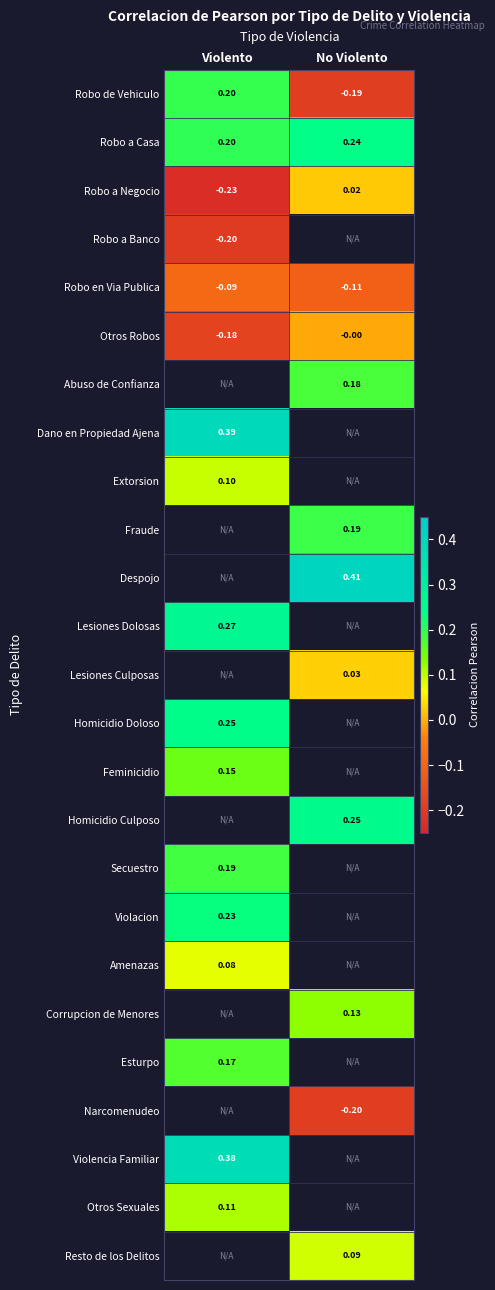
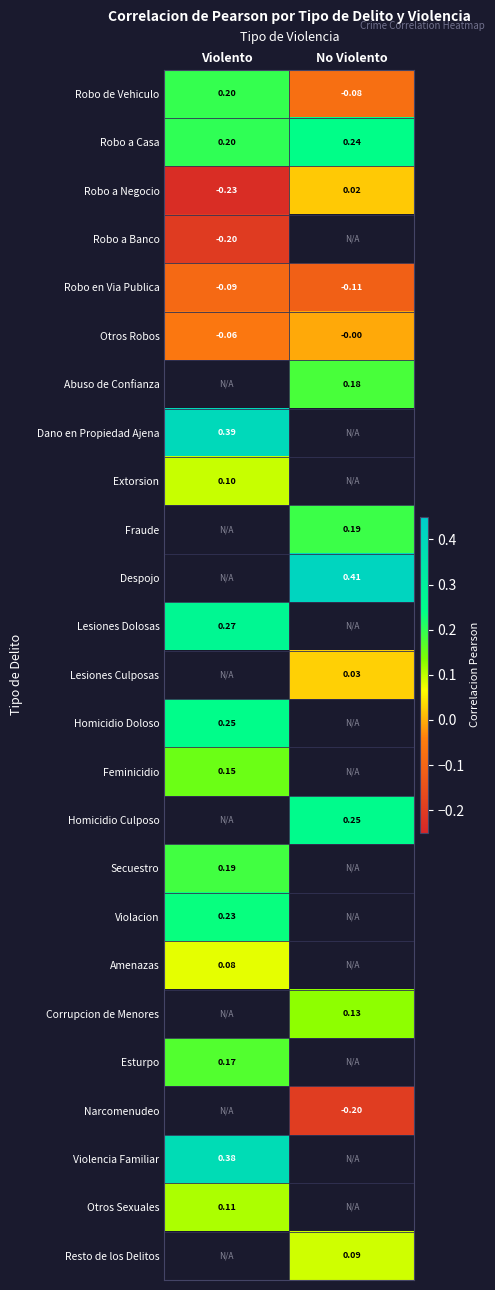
Robo de Vehiculo, No Violento: -0.19 -> -0.08
Otros Robos, Violento: -0.18 -> -0.06
